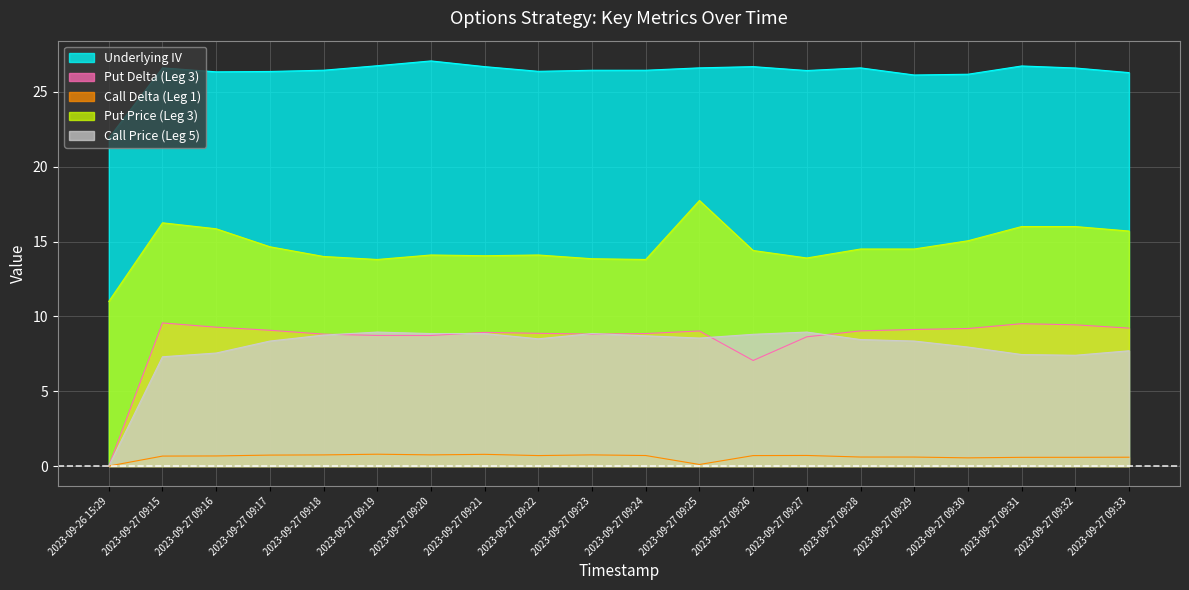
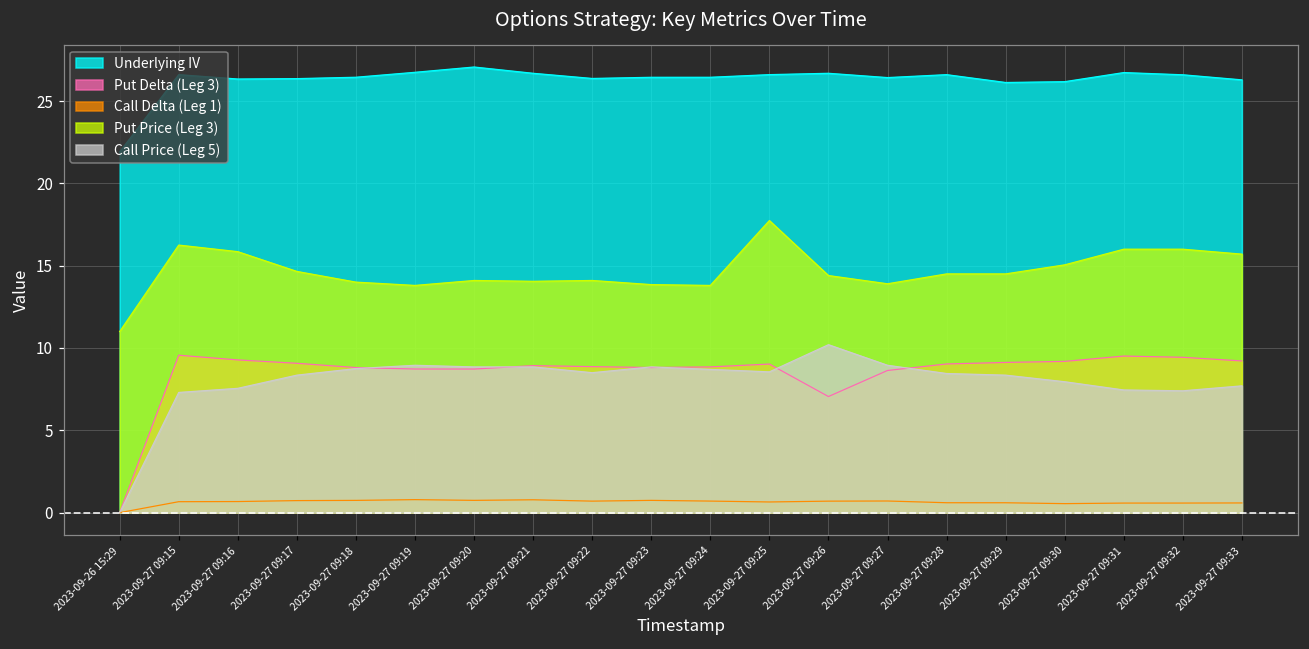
Call Delta (Leg 1), 2023-09-27 09:25: 0.1 -> 0.6
Call Price (Leg 5), 2023-09-27 09:26: 8.8 -> 10.2
